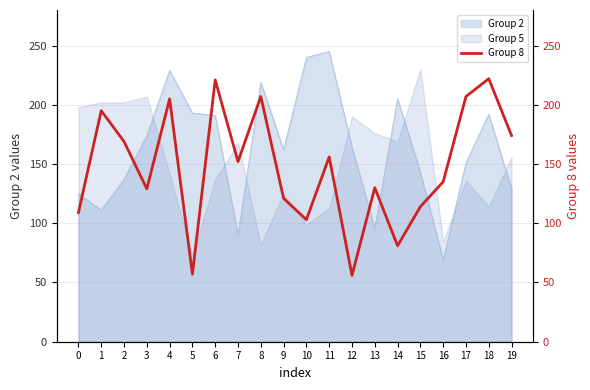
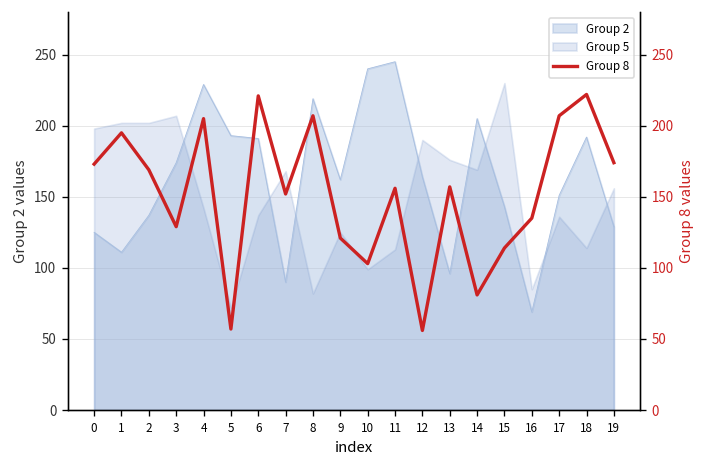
Group 8, 0: 109 -> 173
Group 8, 13: 130 -> 157
